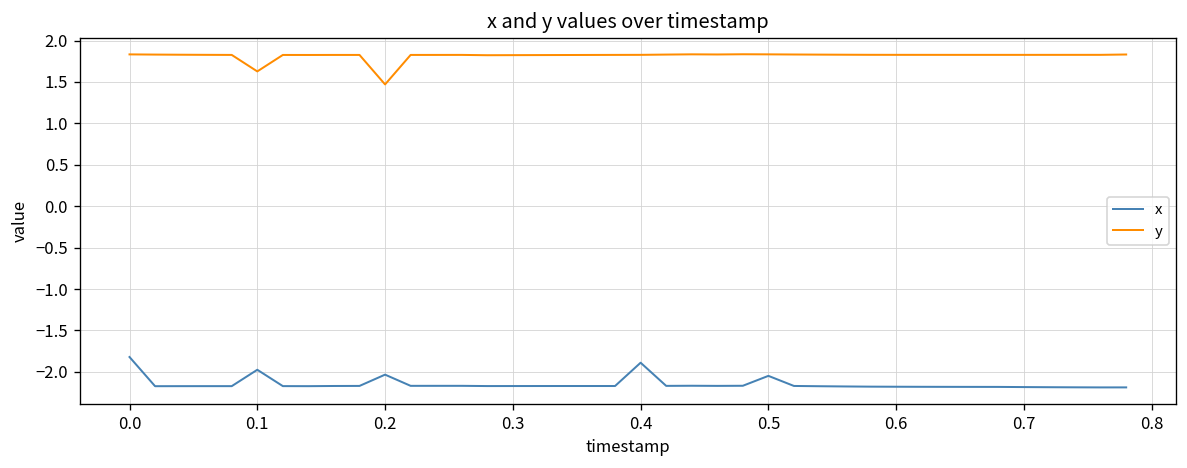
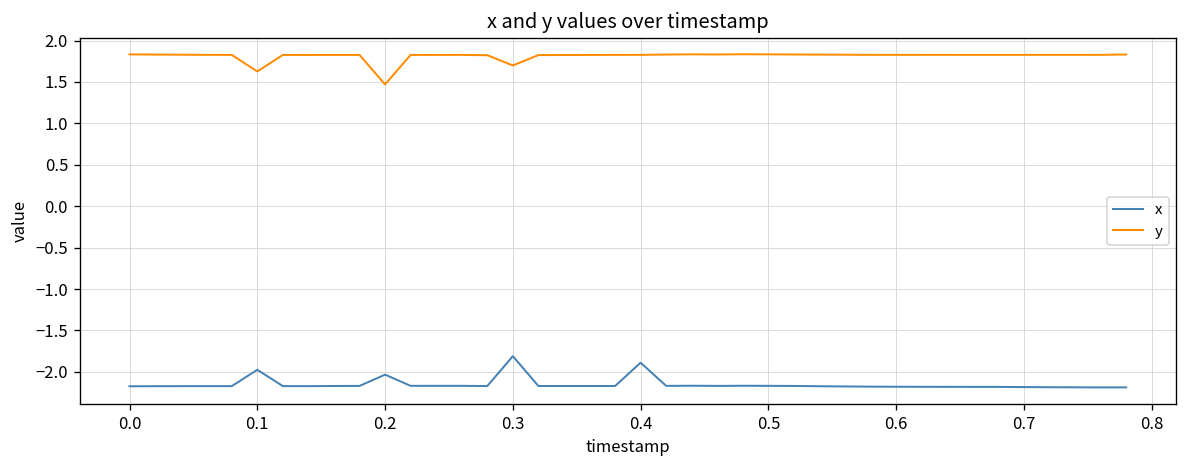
x, 0.0: -1.8 -> -2.2
x, 0.3: -2.2 -> -1.8
y, 0.3: 1.8 -> 1.7
x, 0.5: -2.0 -> -2.2
